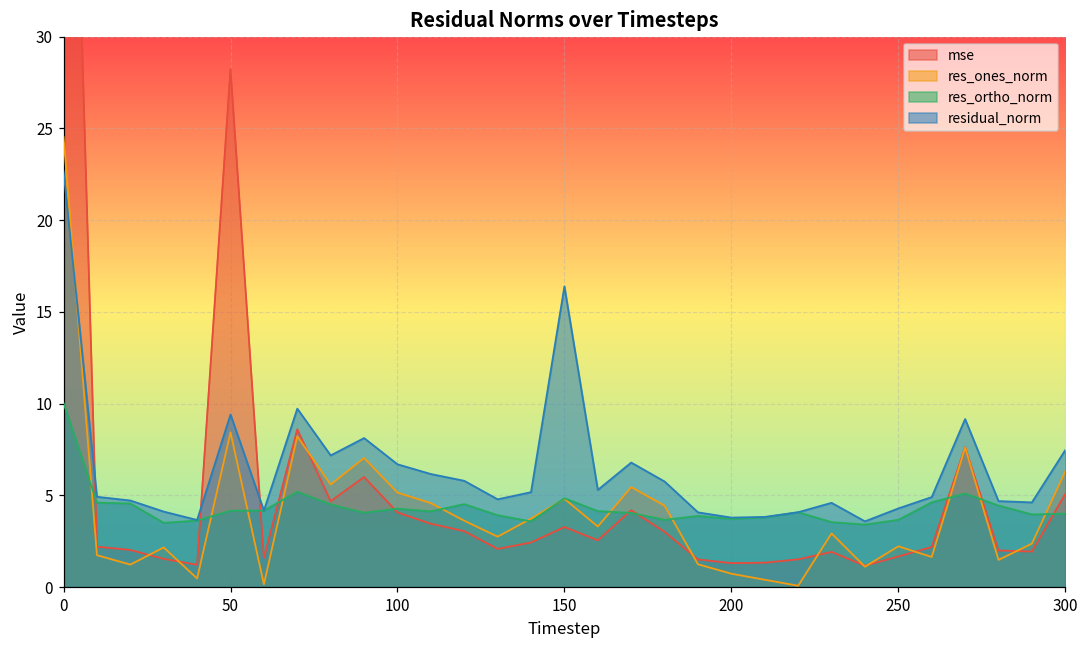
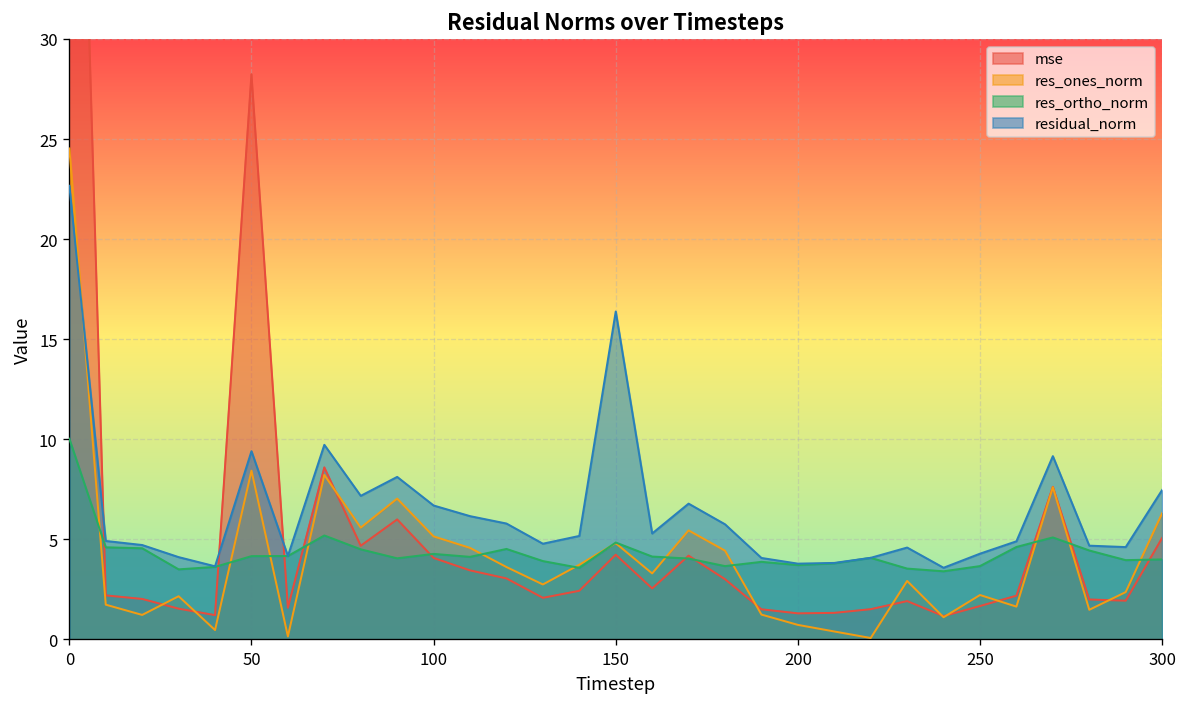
mse, 150: 3.3 -> 4.2
